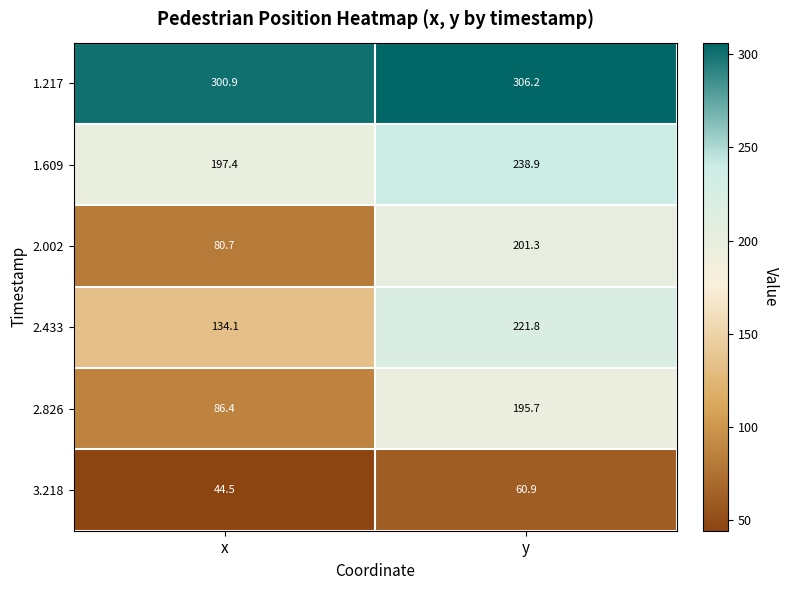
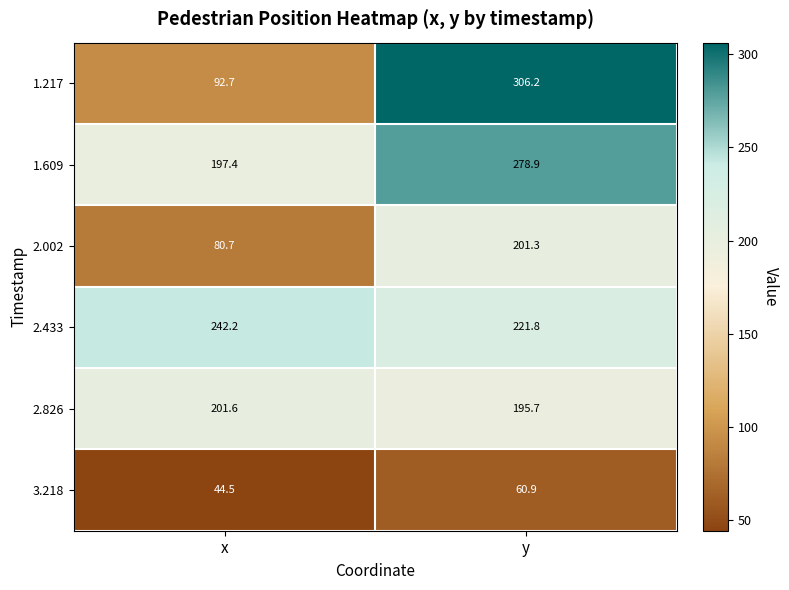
1.217, x: 300.9 -> 92.7
1.609, y: 238.9 -> 278.9
2.433, x: 134.1 -> 242.2
2.826, x: 86.4 -> 201.6
